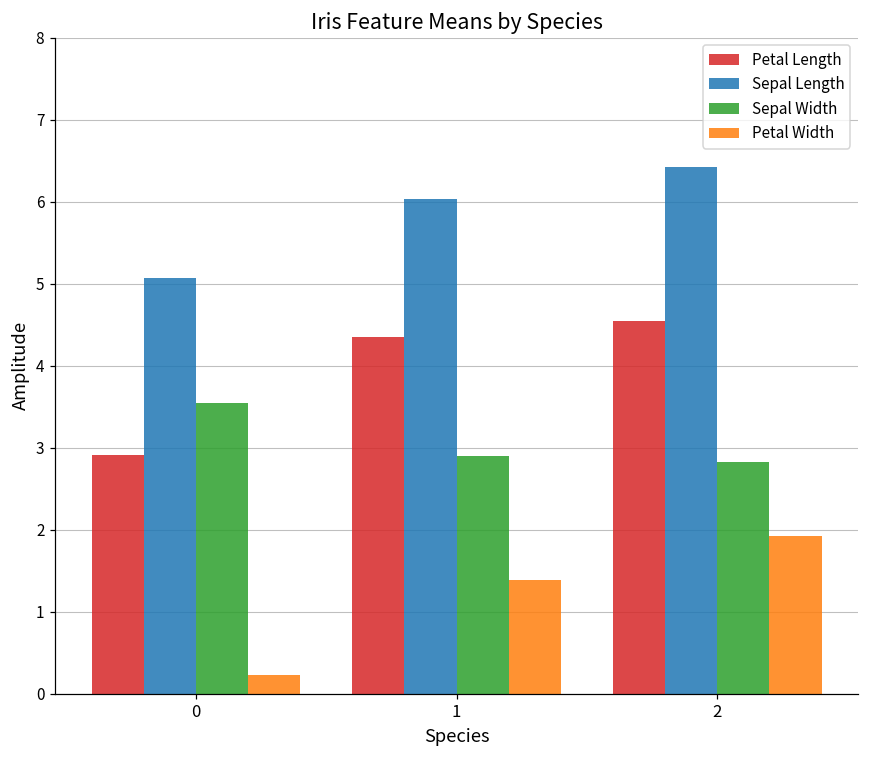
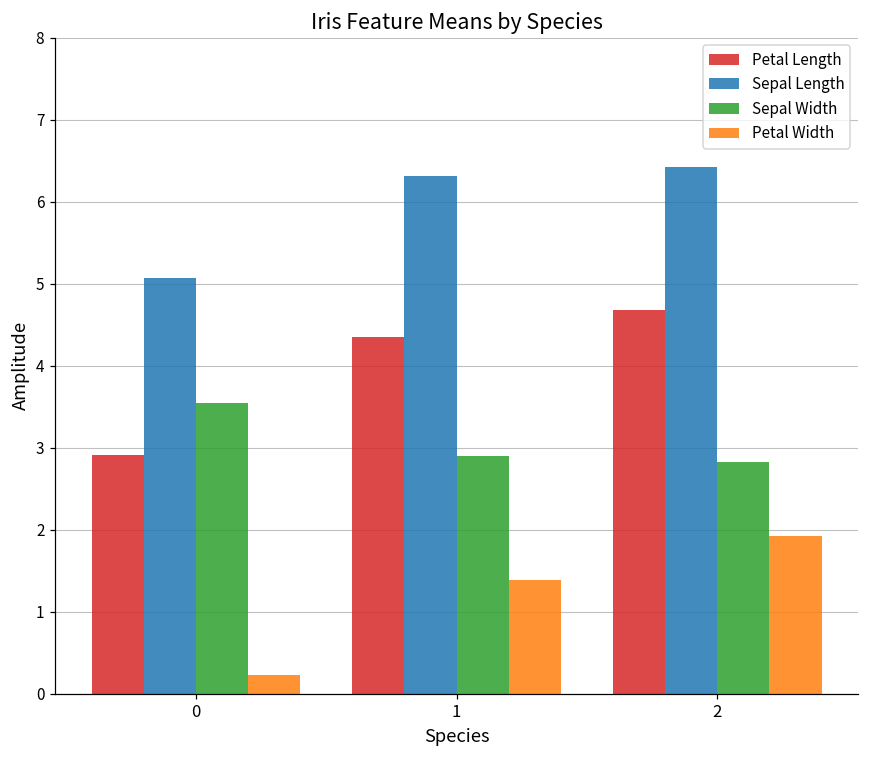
Sepal Length, 1: 6.0 -> 6.3
Petal Length, 2: 4.6 -> 4.7
